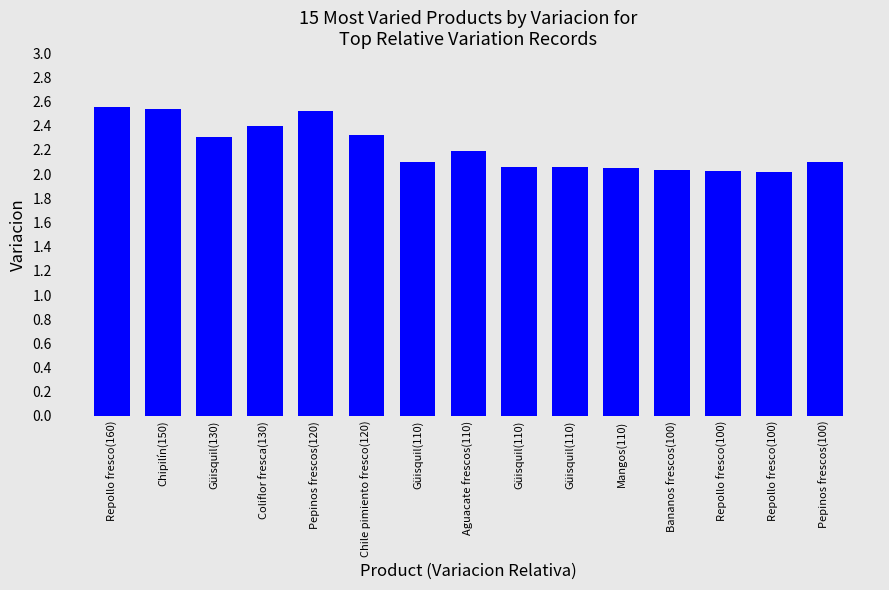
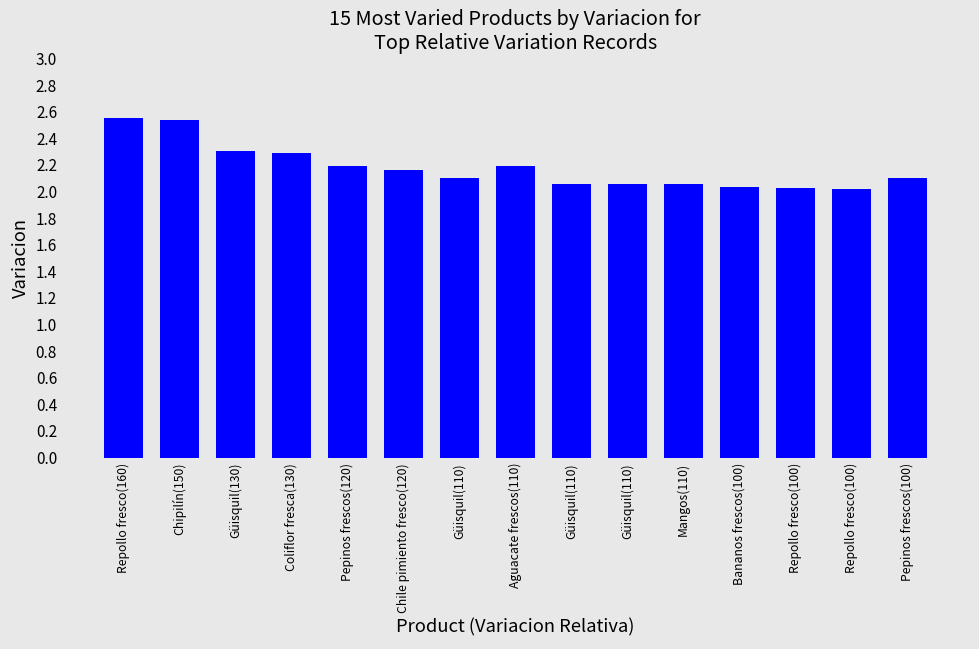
Coliflor fresca(130): 2.39 -> 2.29
Pepinos frescos(120): 2.52 -> 2.19
Chile pimiento fresco(120): 2.32 -> 2.16
